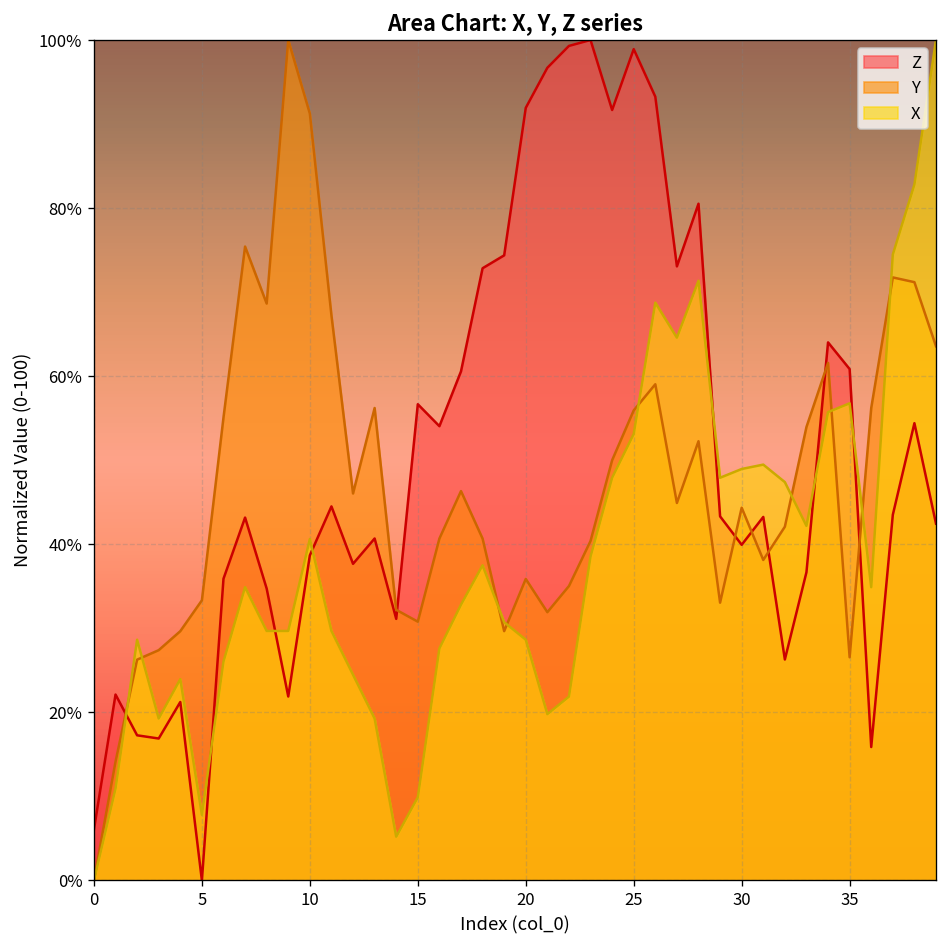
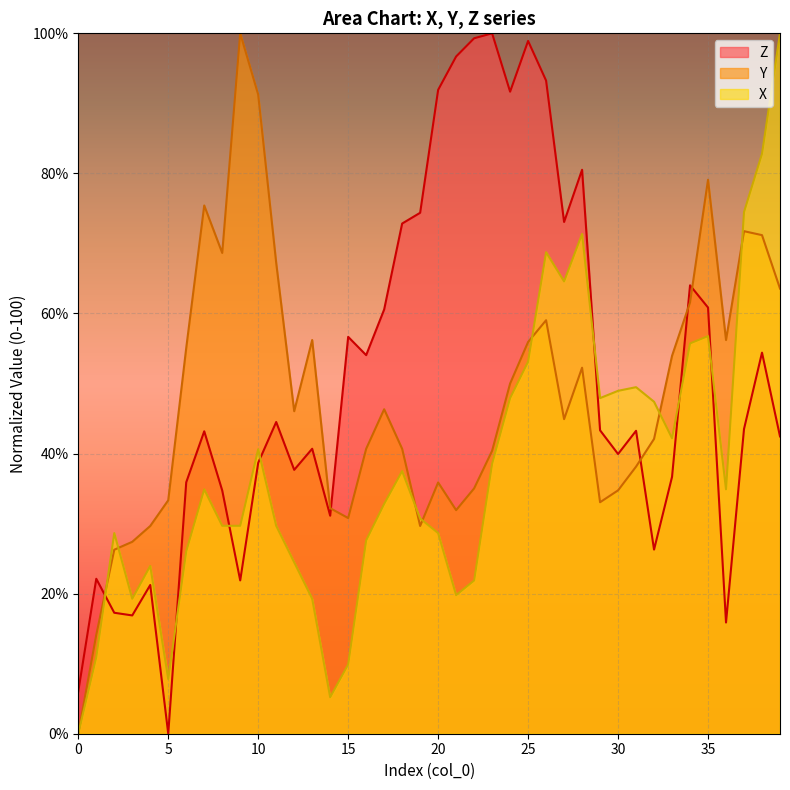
Y, 30: 44% -> 35%
Y, 35: 27% -> 79%
